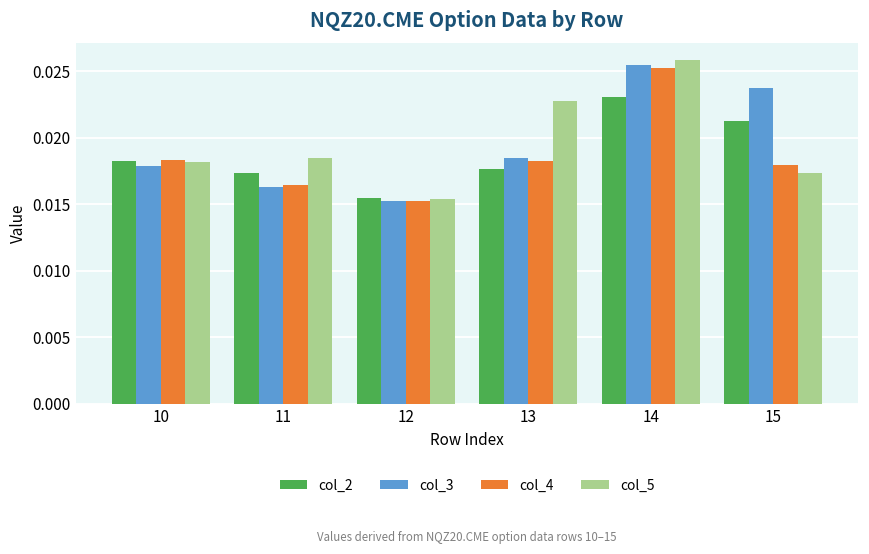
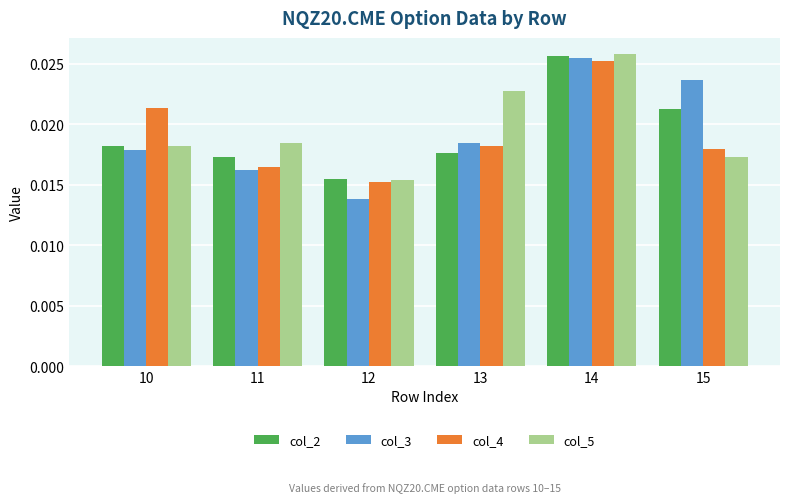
col_4, 10: 0.0183 -> 0.0214
col_3, 12: 0.0152 -> 0.0138
col_2, 14: 0.0231 -> 0.0257
